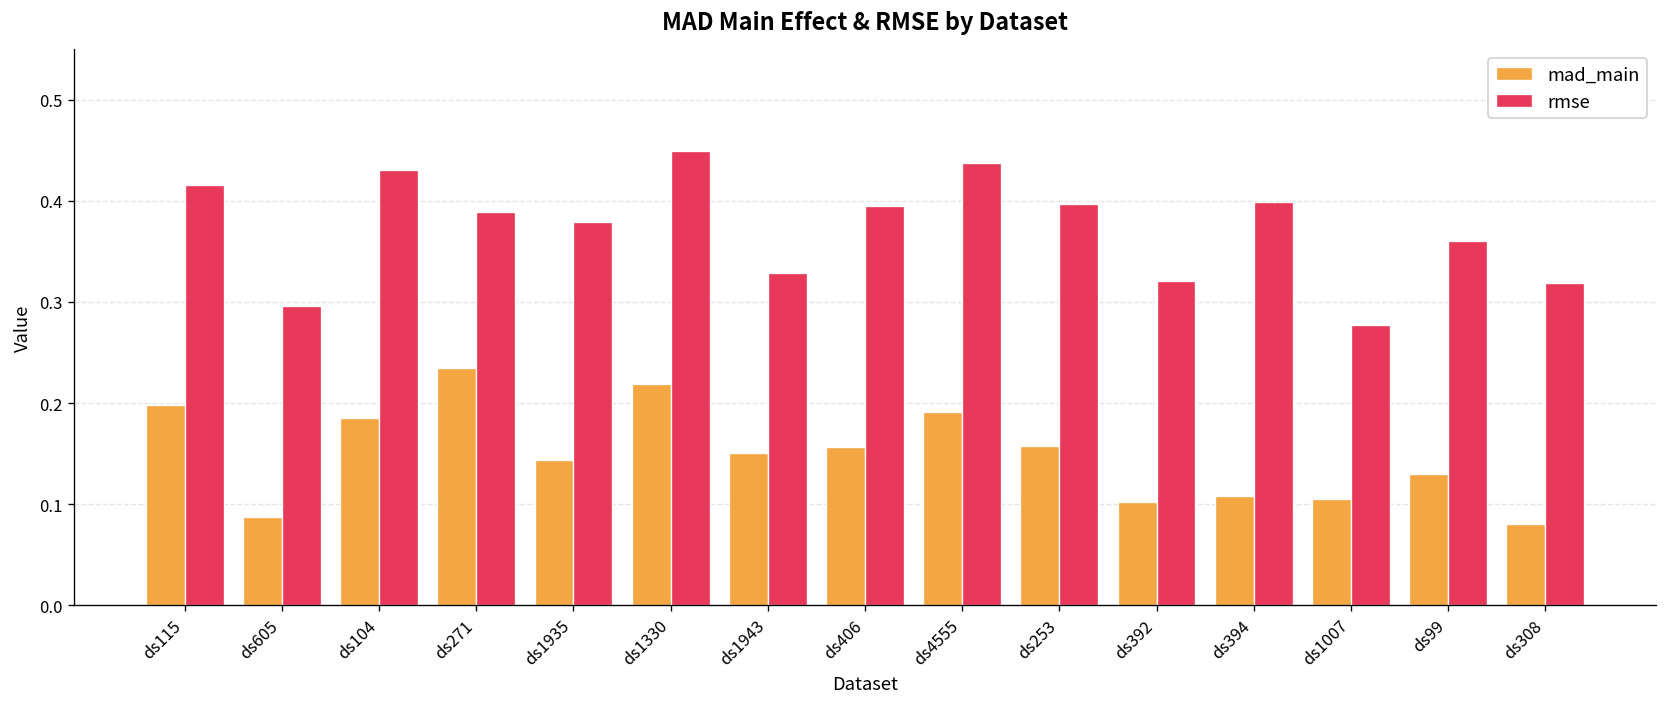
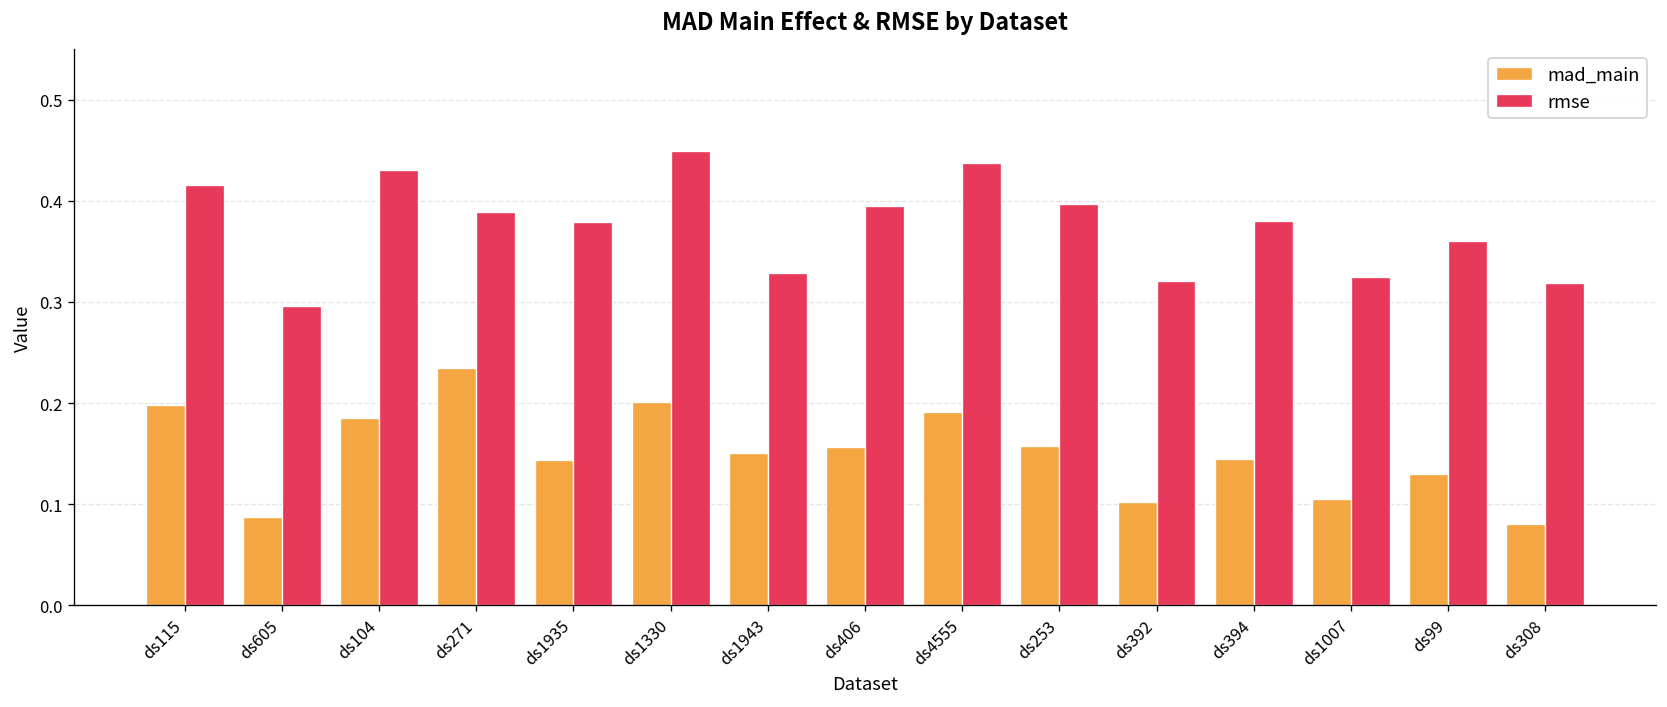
mad_main, ds1330: 0.22 -> 0.20
mad_main, ds394: 0.11 -> 0.14
rmse, ds394: 0.40 -> 0.38
rmse, ds1007: 0.28 -> 0.32
